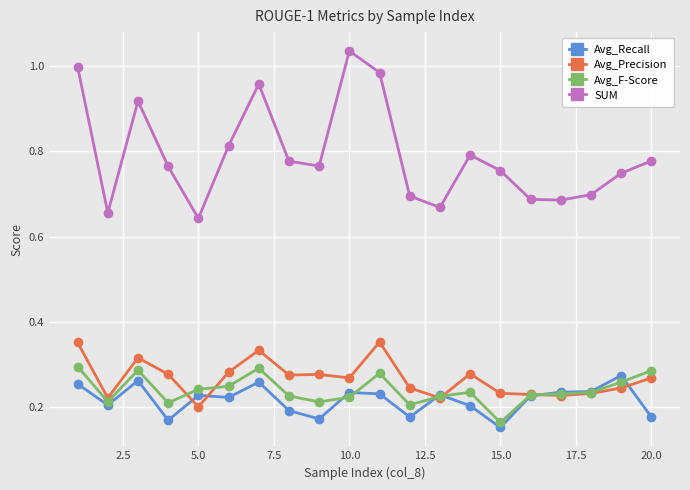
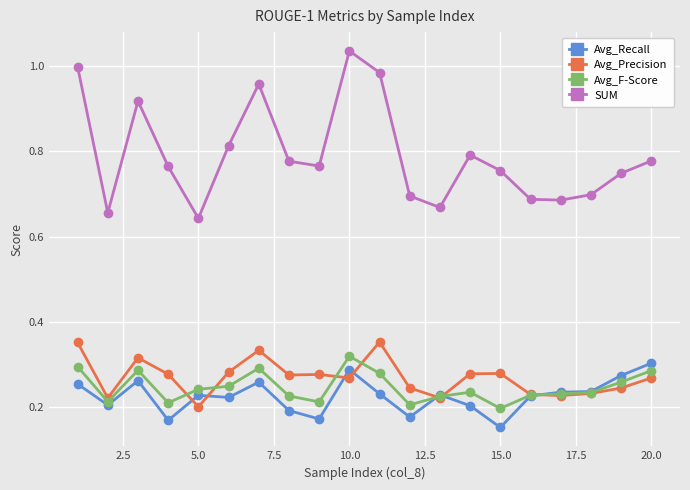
Avg_Recall, 10.0: 0.23 -> 0.29
Avg_F-Score, 10.0: 0.22 -> 0.32
Avg_Precision, 15.0: 0.23 -> 0.28
Avg_F-Score, 15.0: 0.16 -> 0.20
Avg_Recall, 20.0: 0.18 -> 0.30
